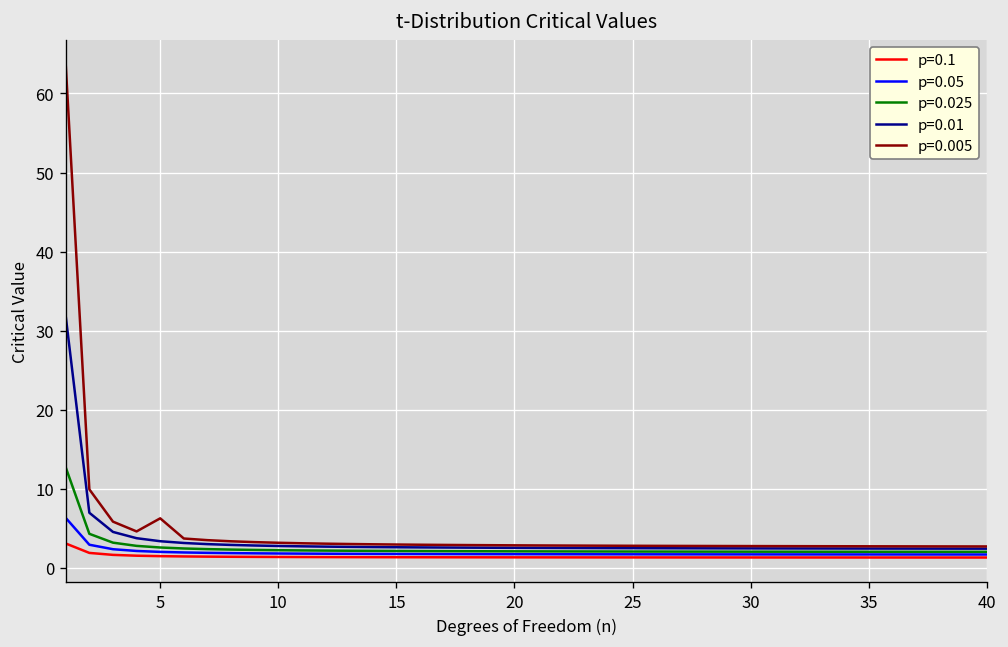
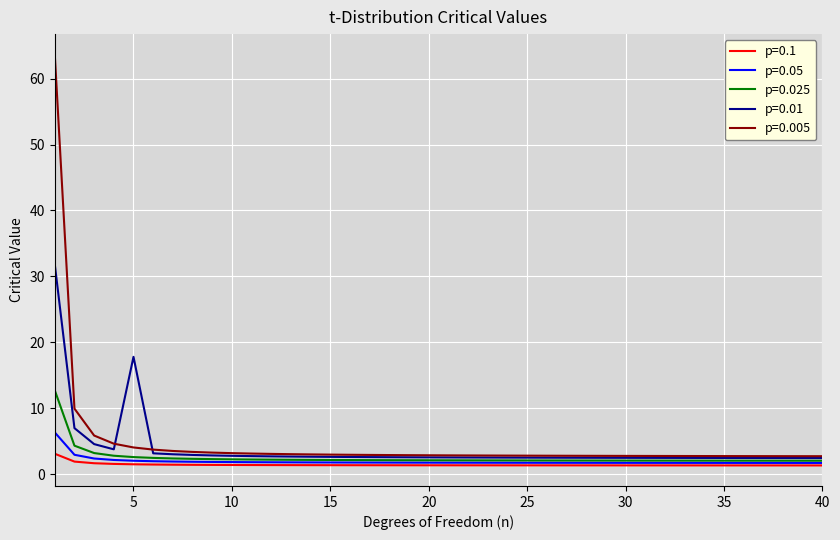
p=0.01, 5: 3 -> 18
p=0.005, 5: 6 -> 4
